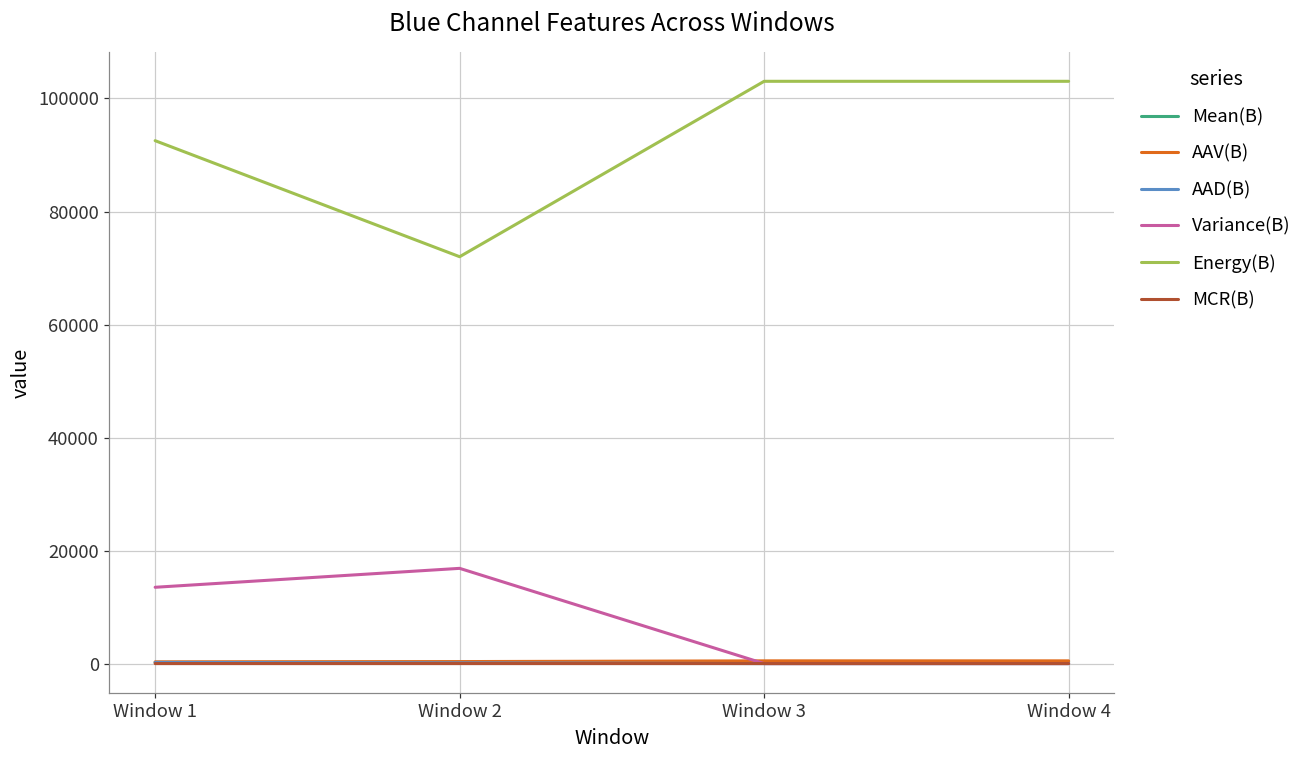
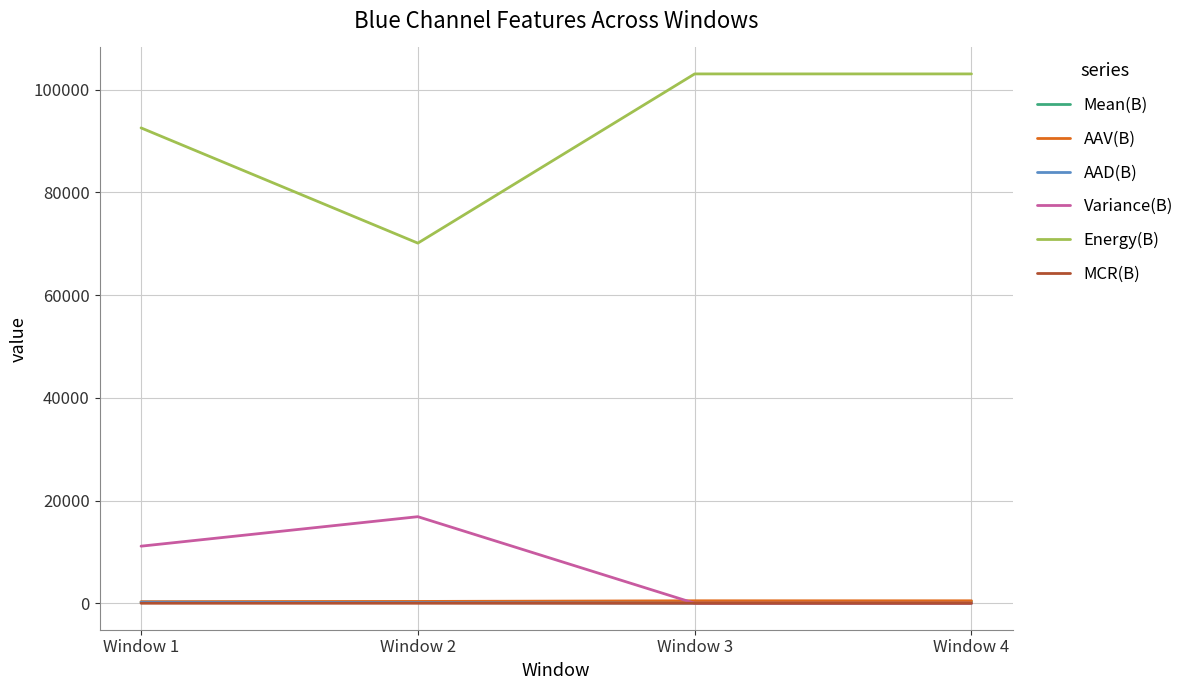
Variance(B), Window 1: 14000 -> 11000
Energy(B), Window 2: 72000 -> 70000
